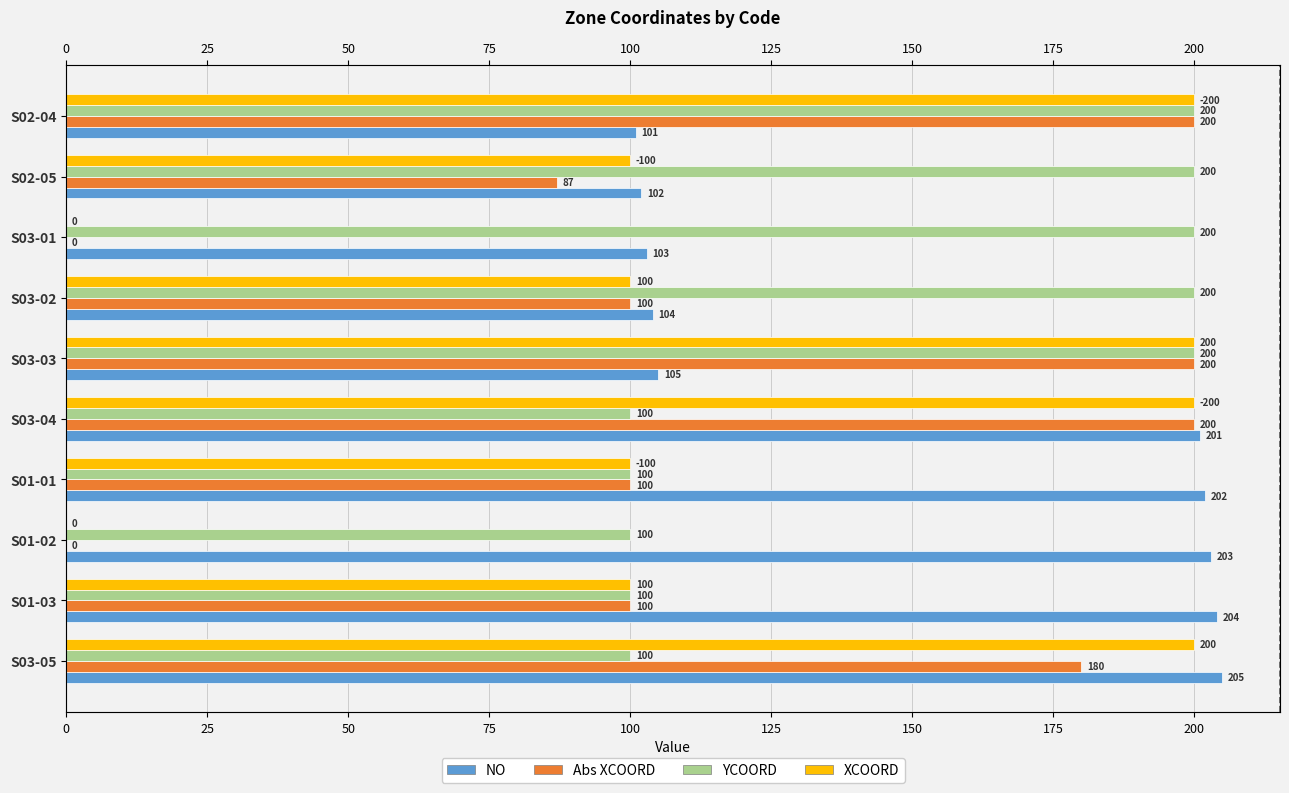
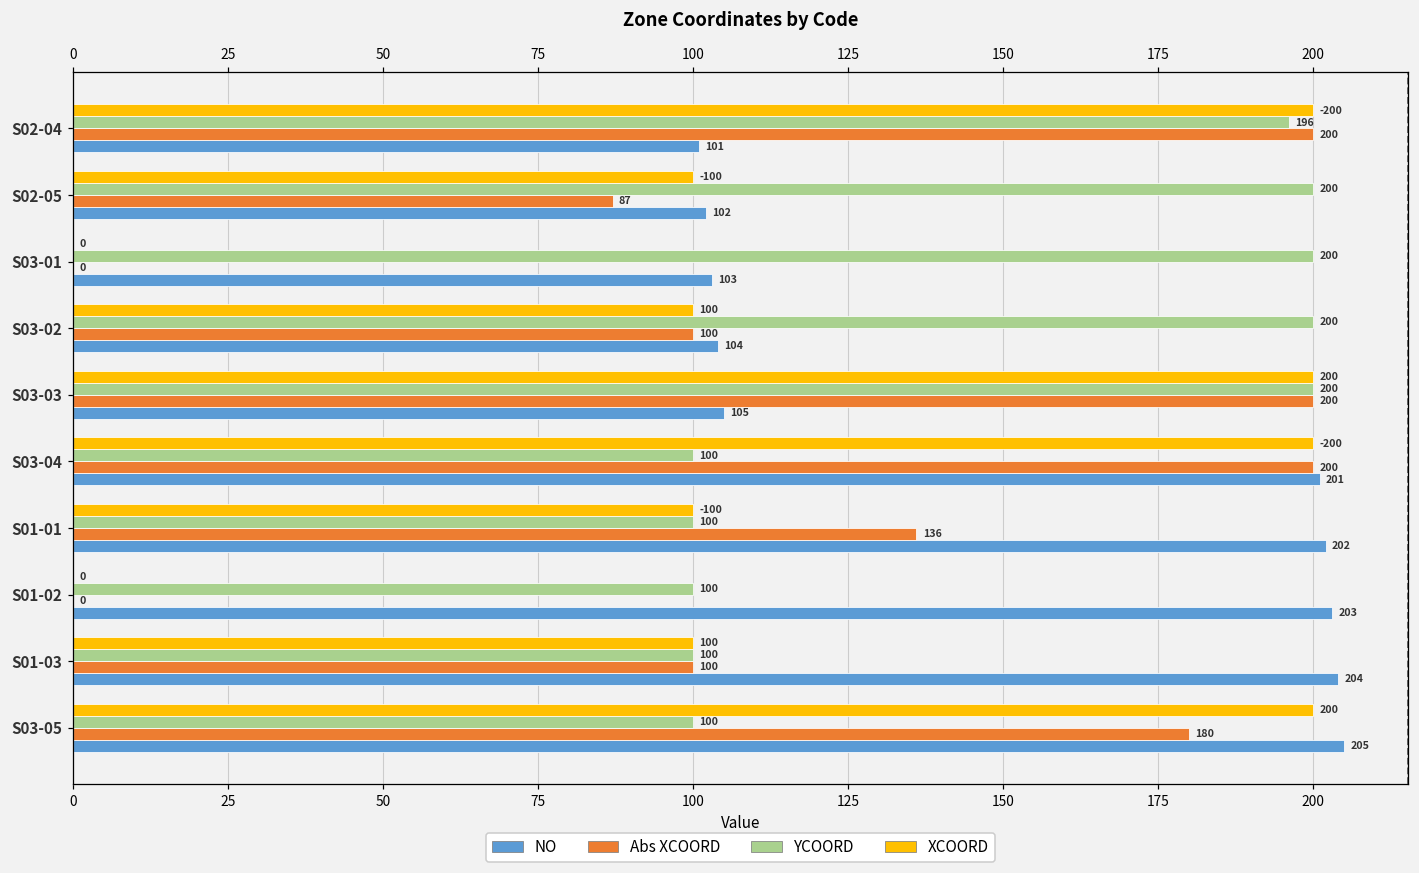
YCOORD, S02-04: 200 -> 196
Abs XCOORD, S01-01: 100 -> 136
